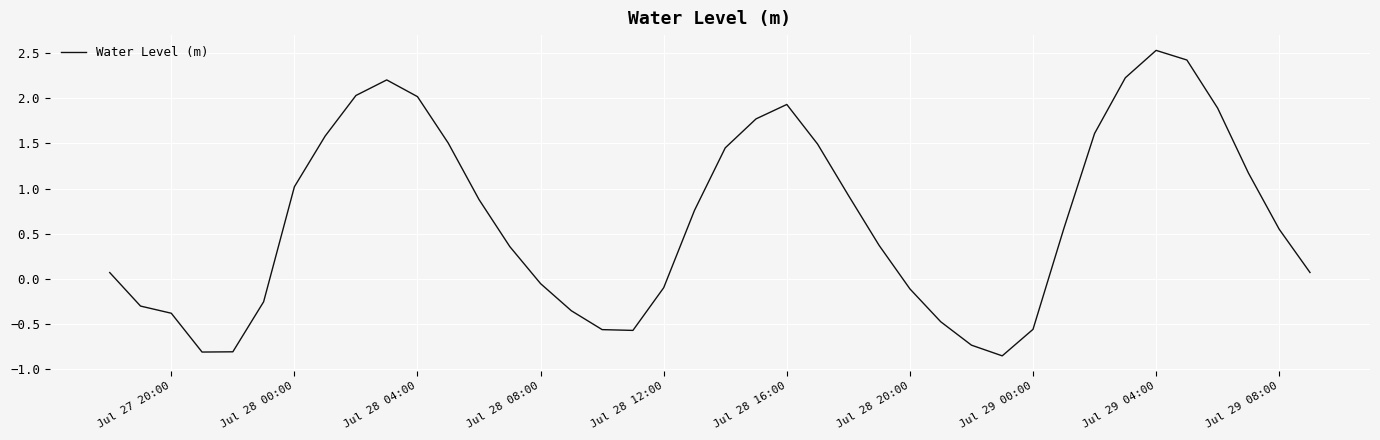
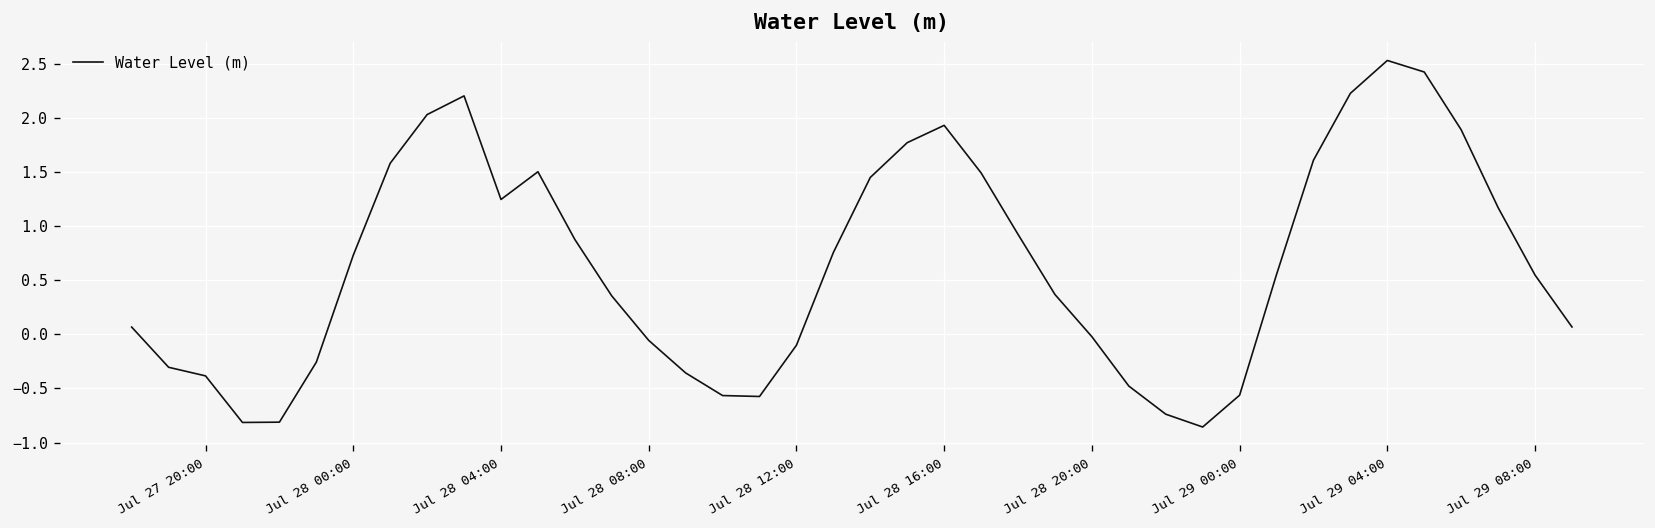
Jul 28 00:00: 1.0 -> 0.7
Jul 28 04:00: 2.0 -> 1.2
Jul 28 20:00: -0.1 -> 0.0
